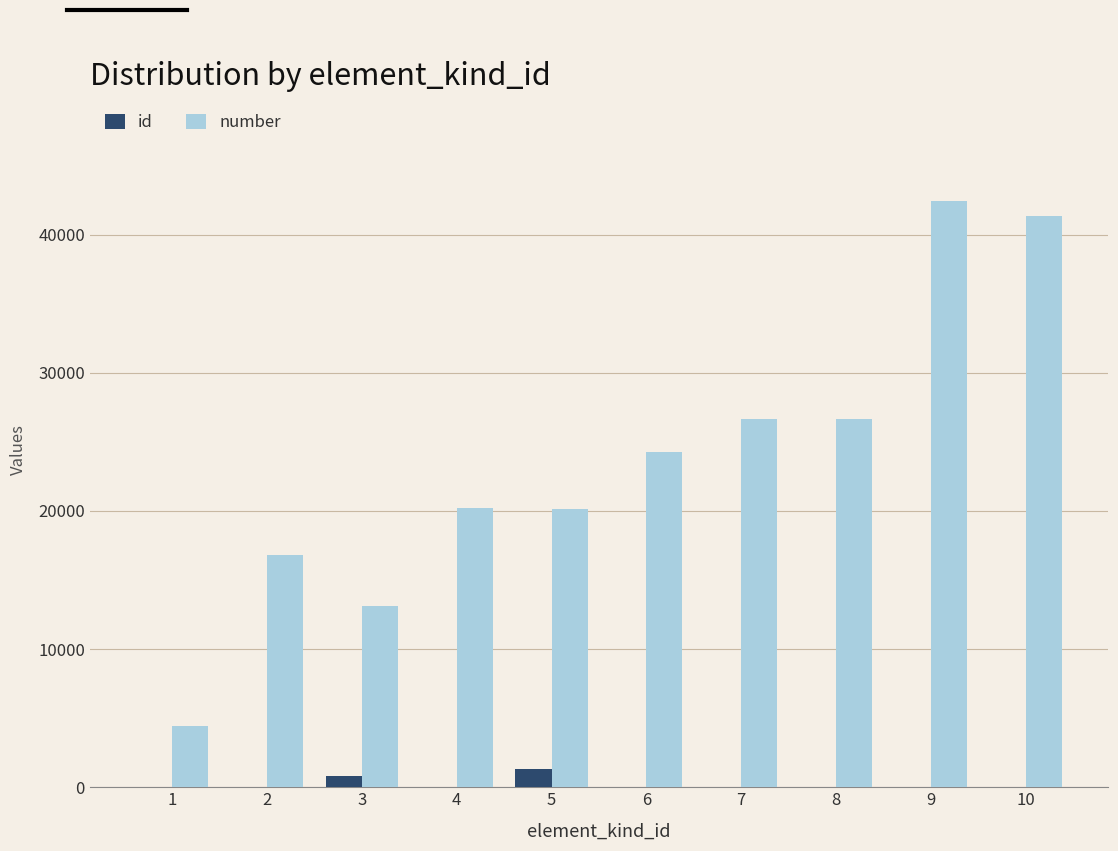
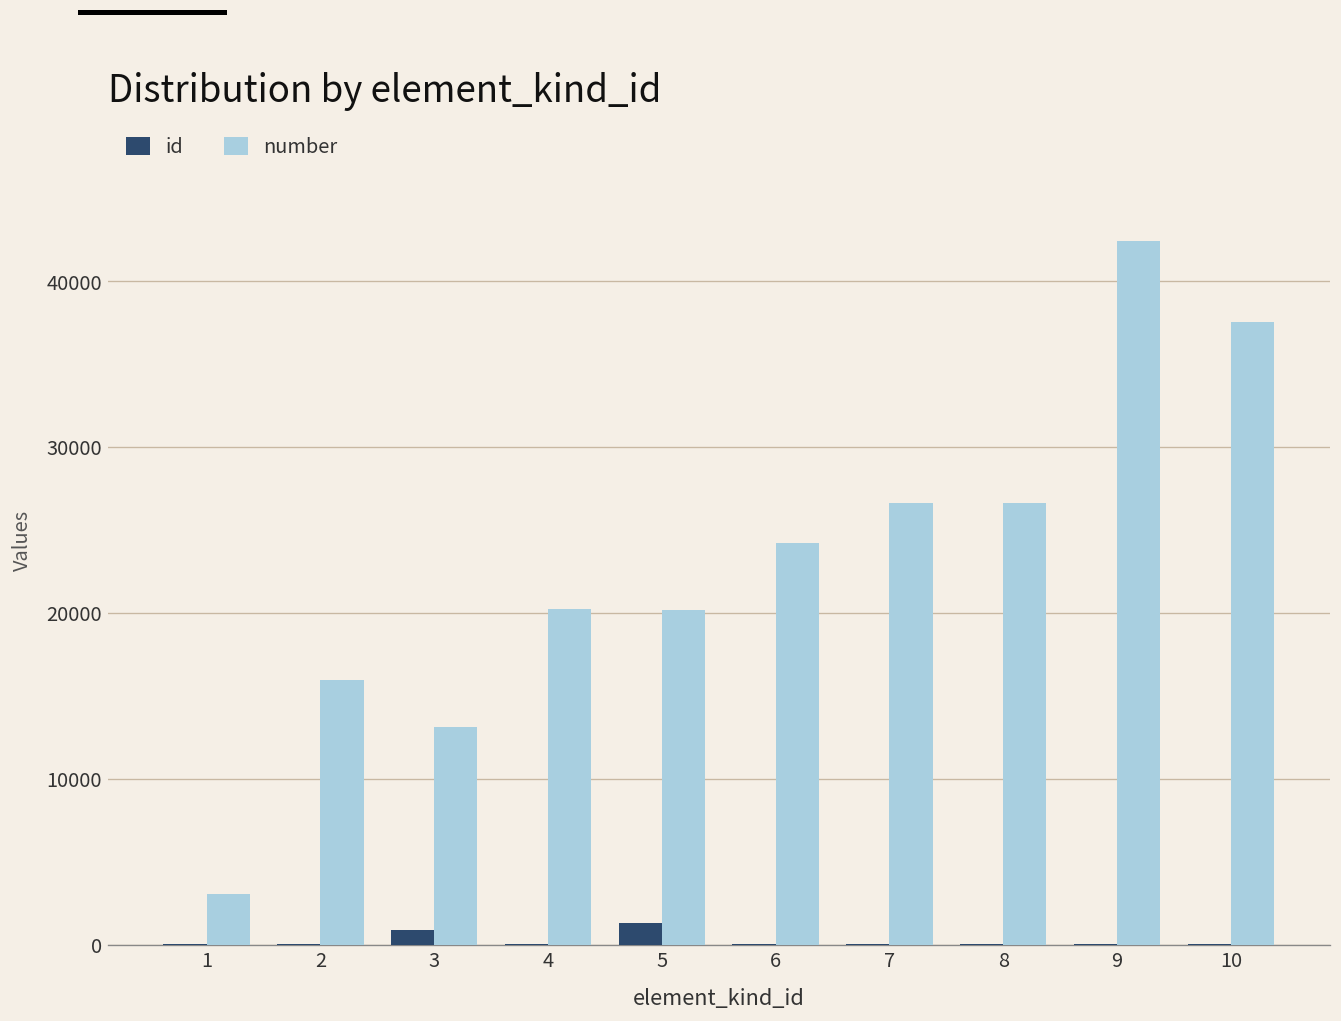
number, 1: 4400 -> 3000
number, 2: 16800 -> 16000
number, 10: 41400 -> 37600
